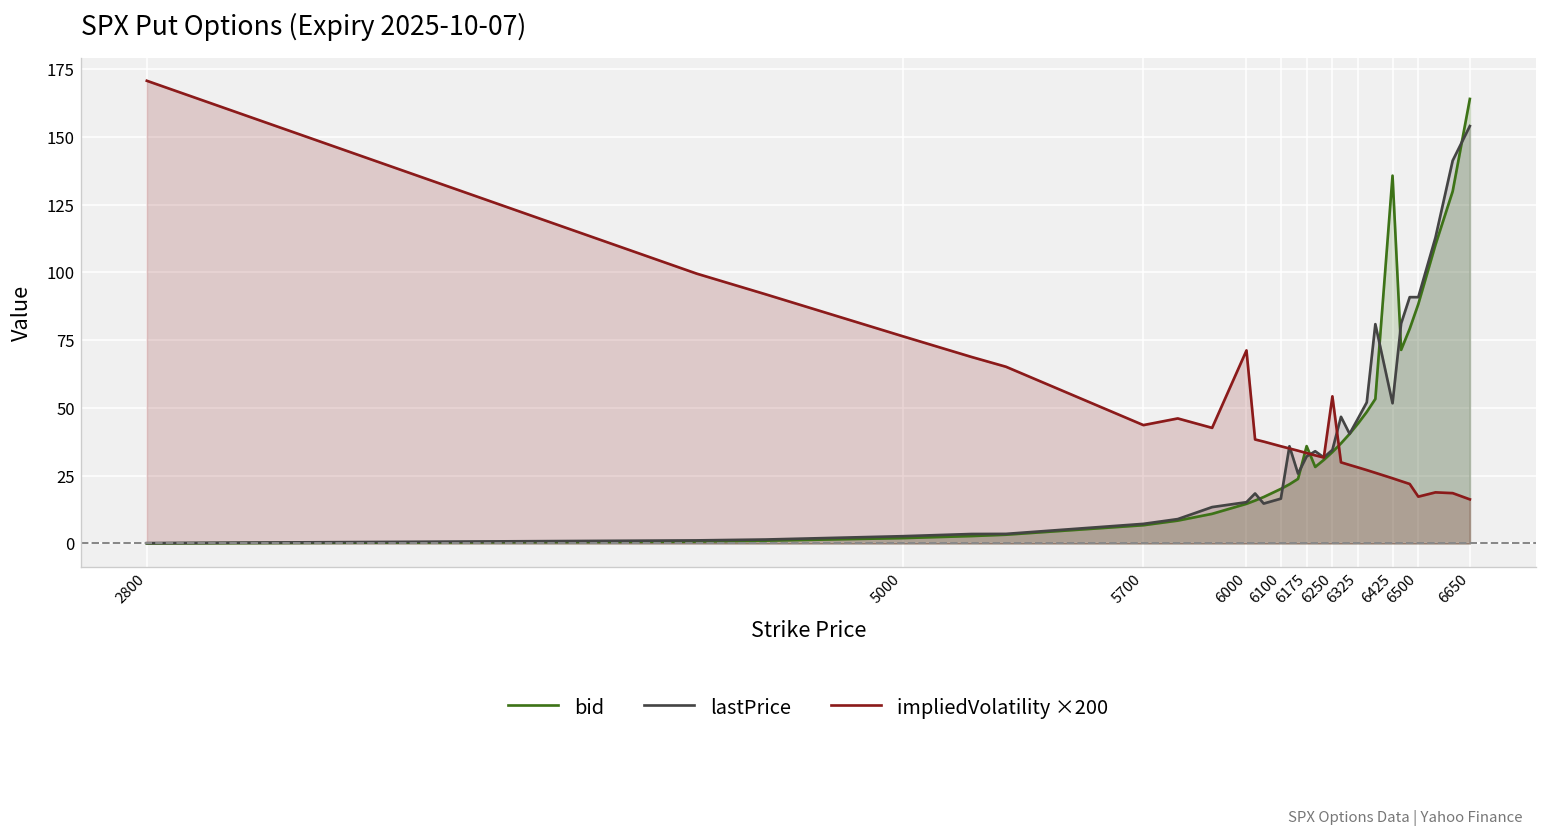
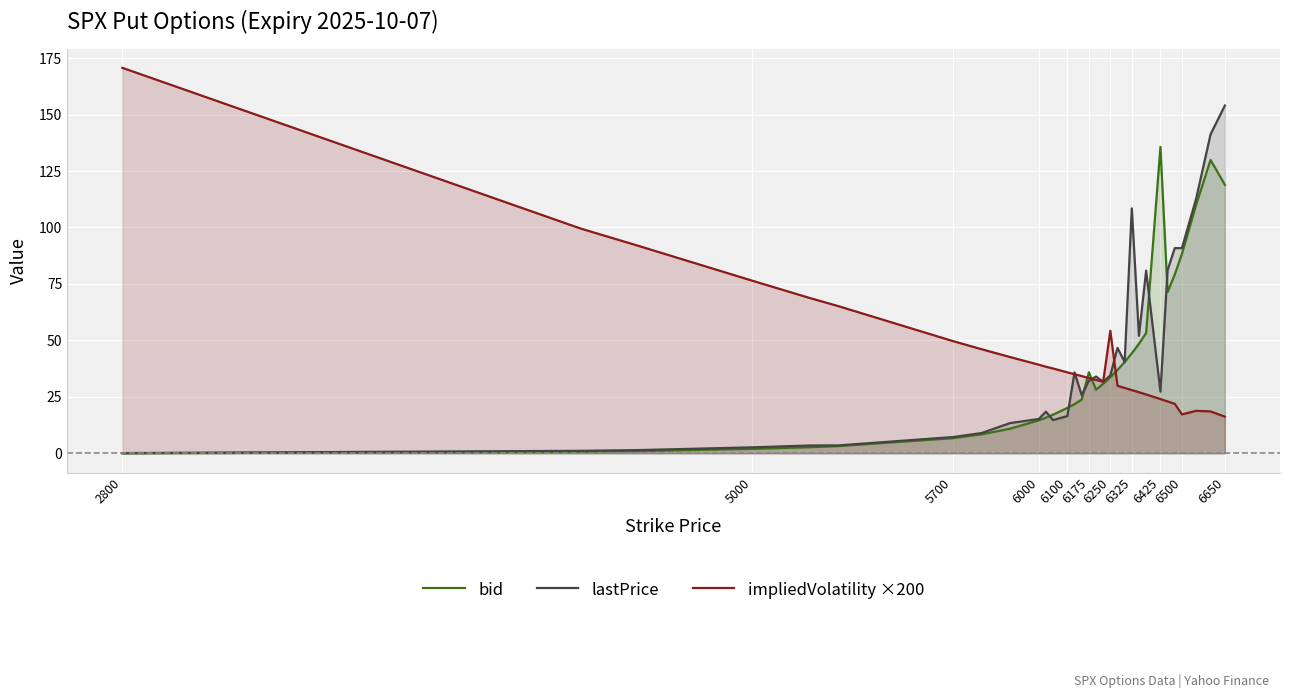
impliedVolatility ×200, 5700: 44 -> 50
impliedVolatility ×200, 6000: 71 -> 39
lastPrice, 6325: 46 -> 108
lastPrice, 6425: 52 -> 27
bid, 6650: 164 -> 119
